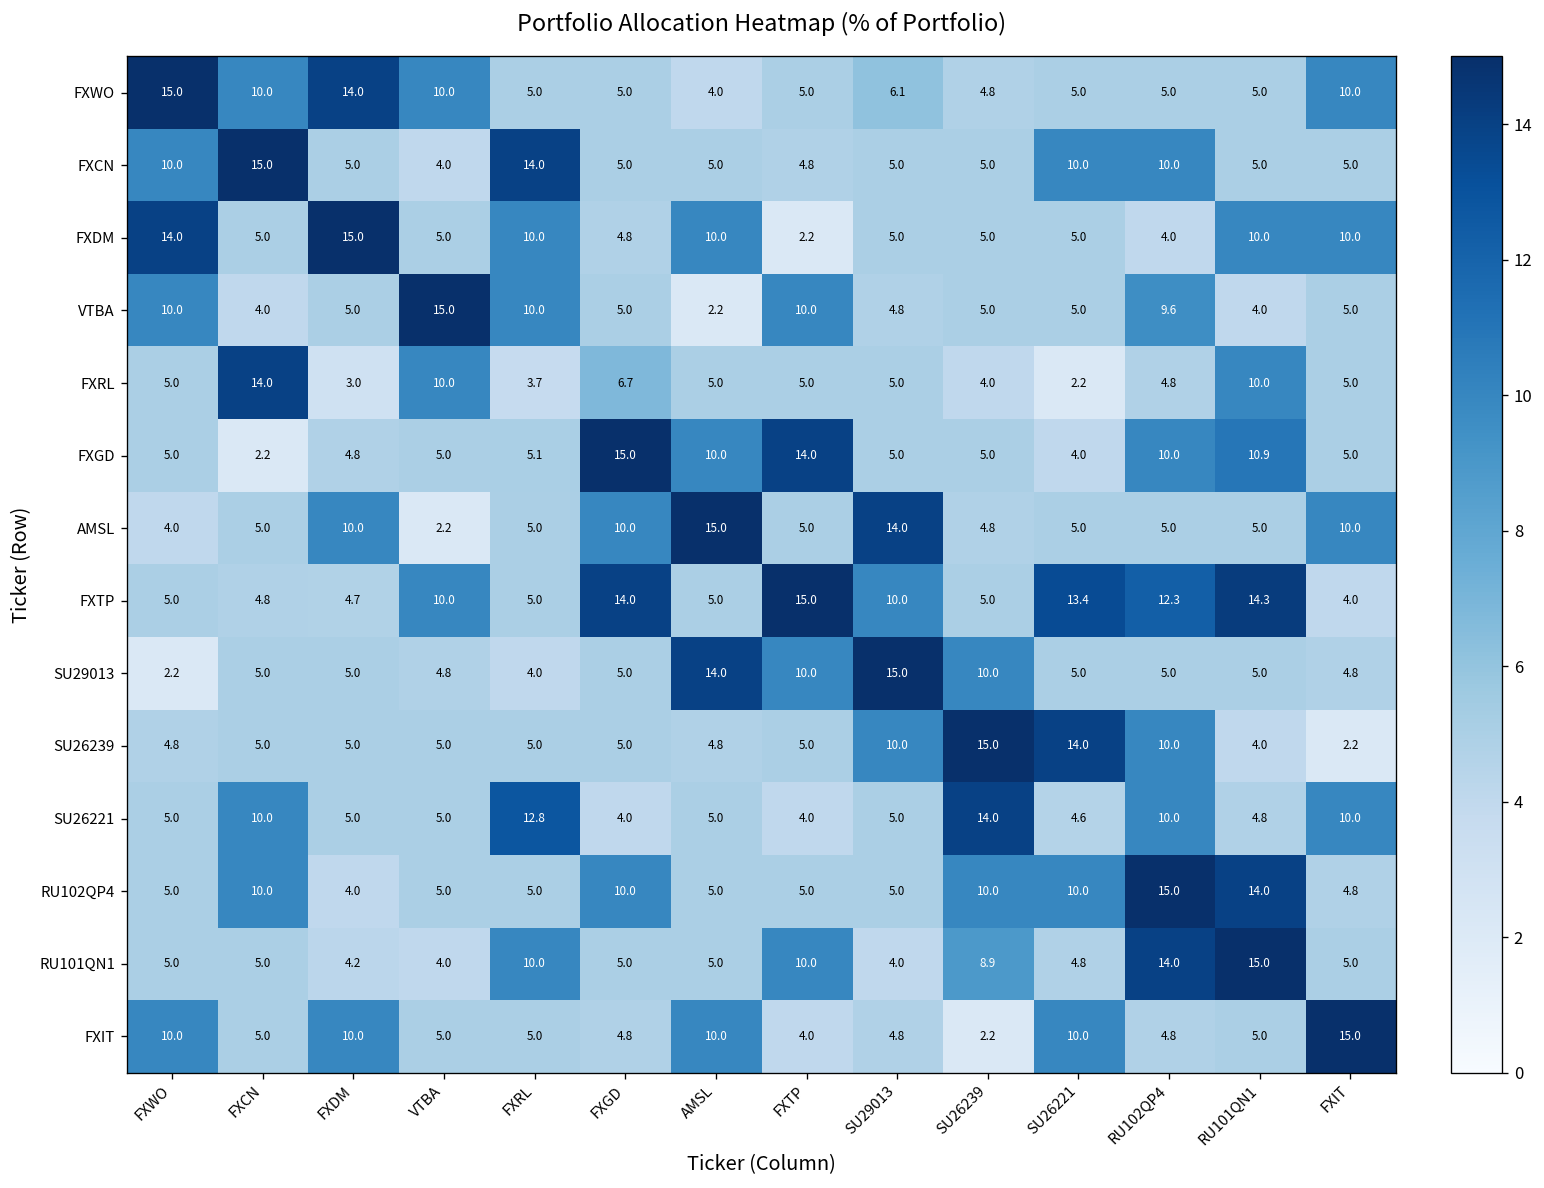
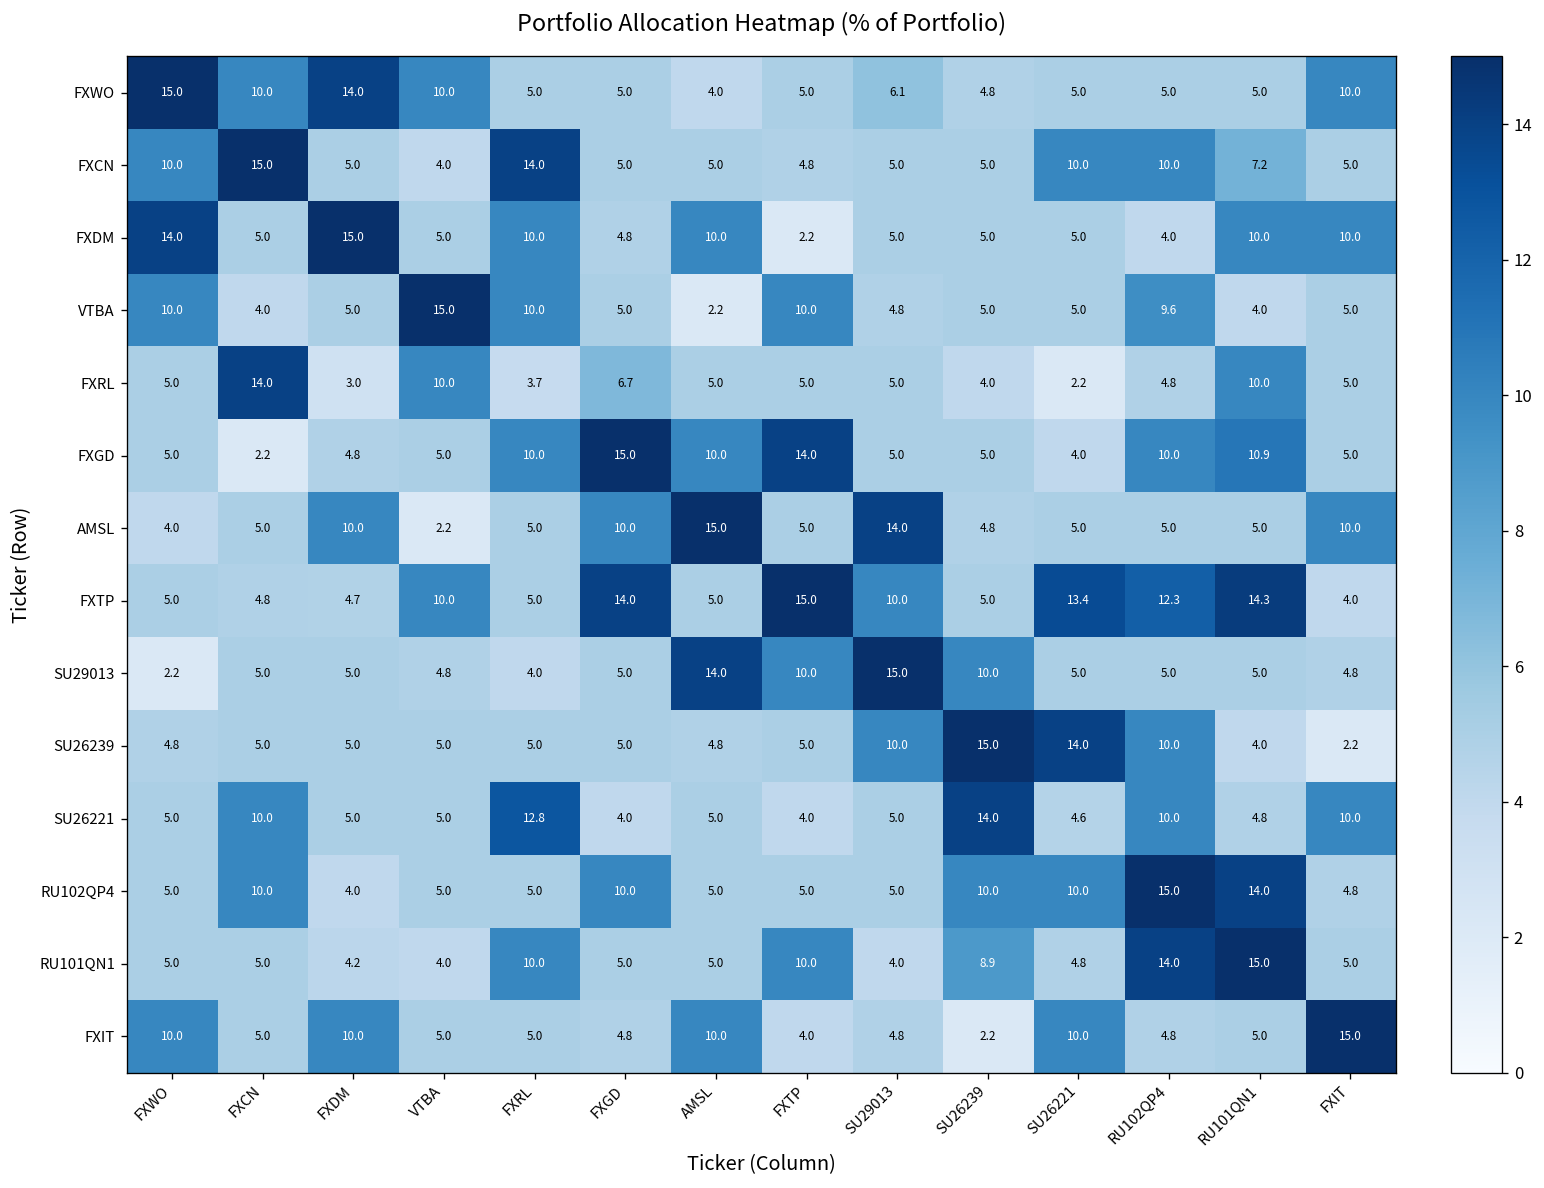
FXCN, RU101QN1: 5.0 -> 7.2
FXGD, FXRL: 5.1 -> 10.0
